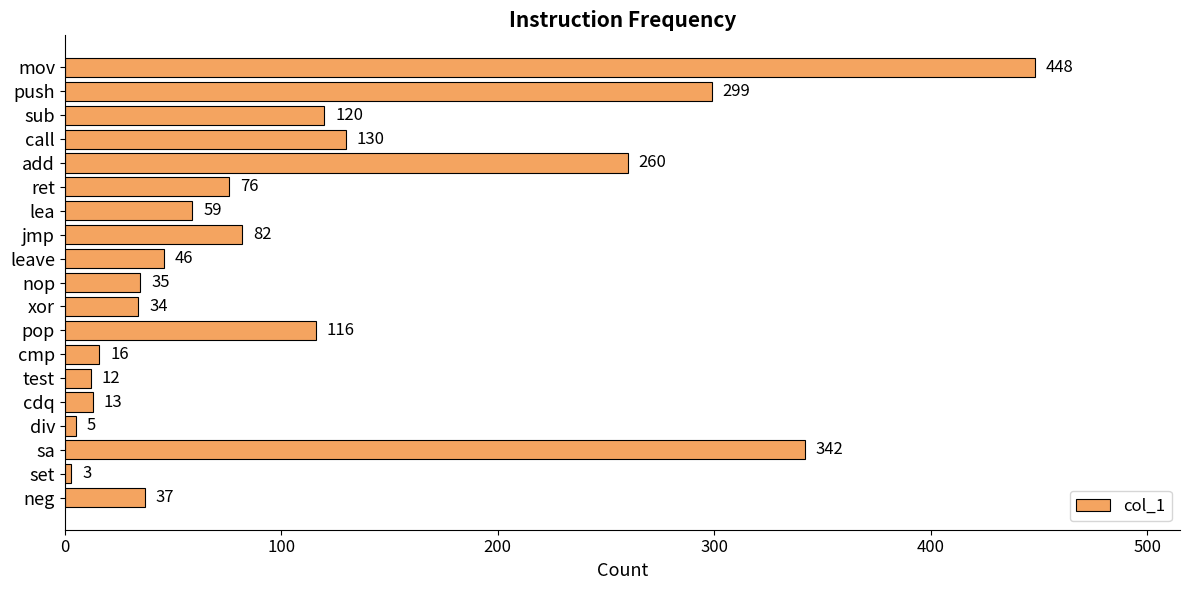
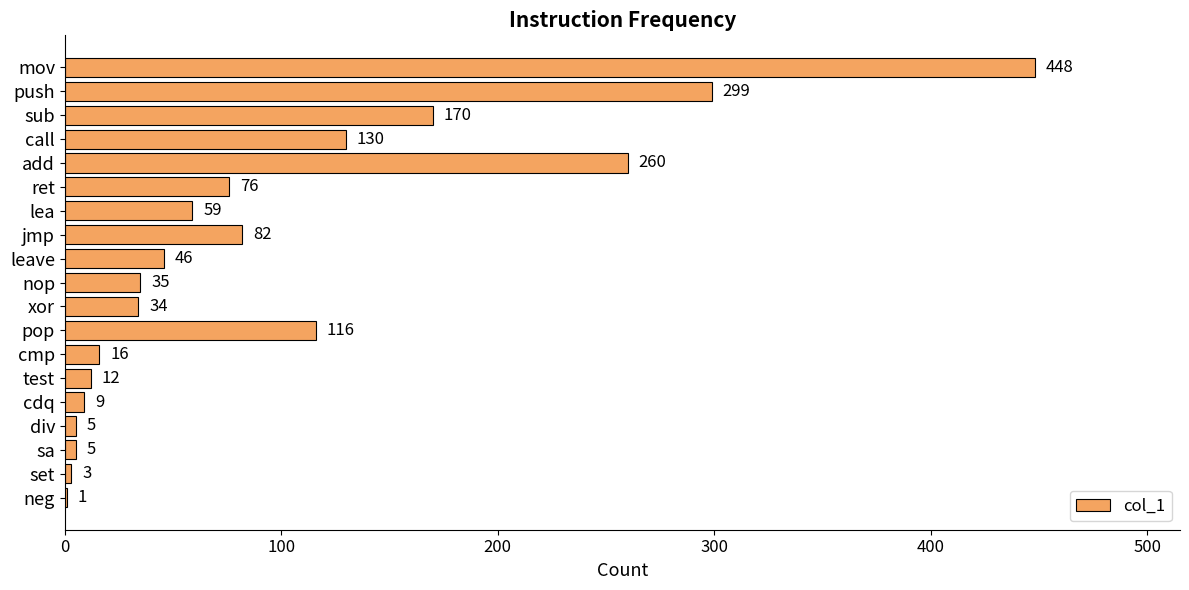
sub: 120 -> 170
cdq: 13 -> 9
sa: 342 -> 5
neg: 37 -> 1
